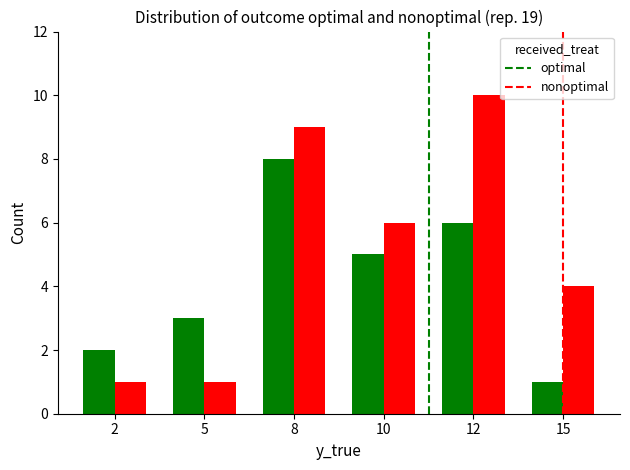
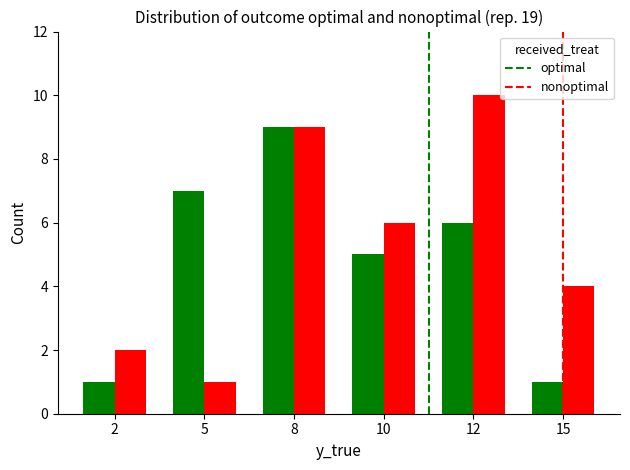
optimal, 2: 2 -> 1
nonoptimal, 2: 1 -> 2
optimal, 5: 3 -> 7
optimal, 8: 8 -> 9
